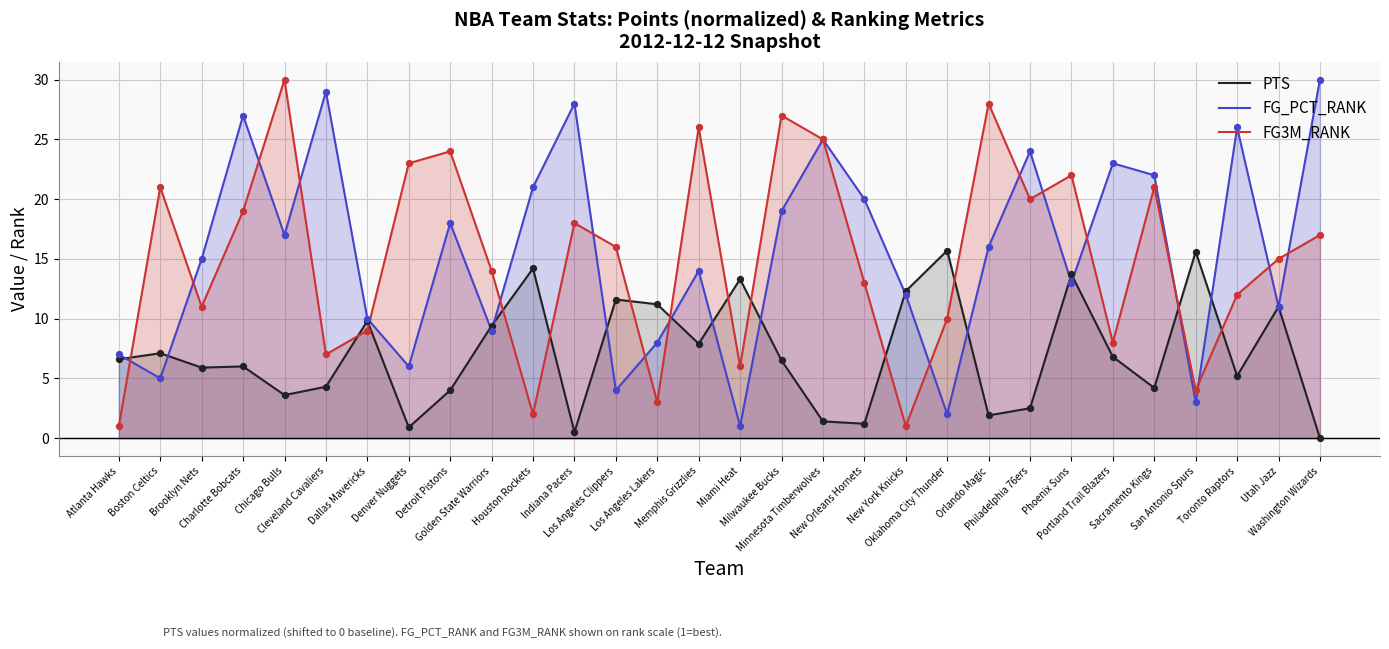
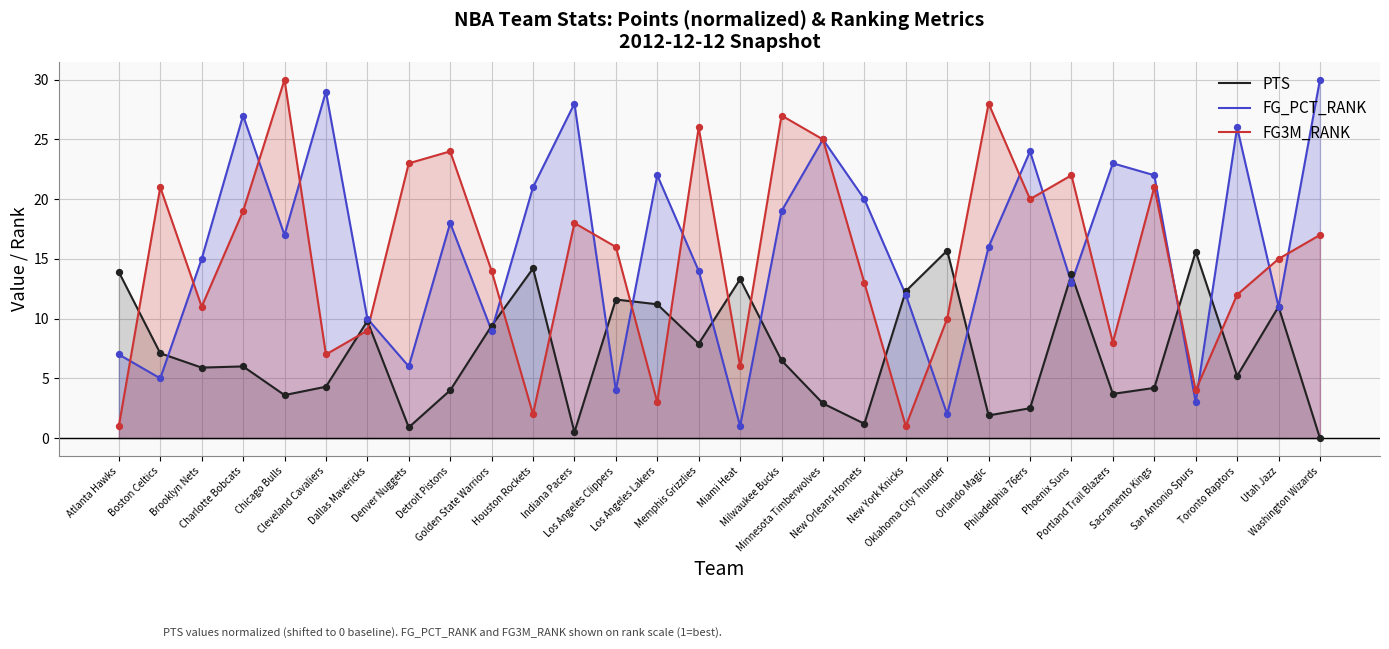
PTS, Atlanta Hawks: 6.6 -> 13.9
FG_PCT_RANK, Los Angeles Lakers: 8 -> 22
PTS, Minnesota Timberwolves: 1.4 -> 2.9
PTS, Portland Trail Blazers: 6.8 -> 3.7
